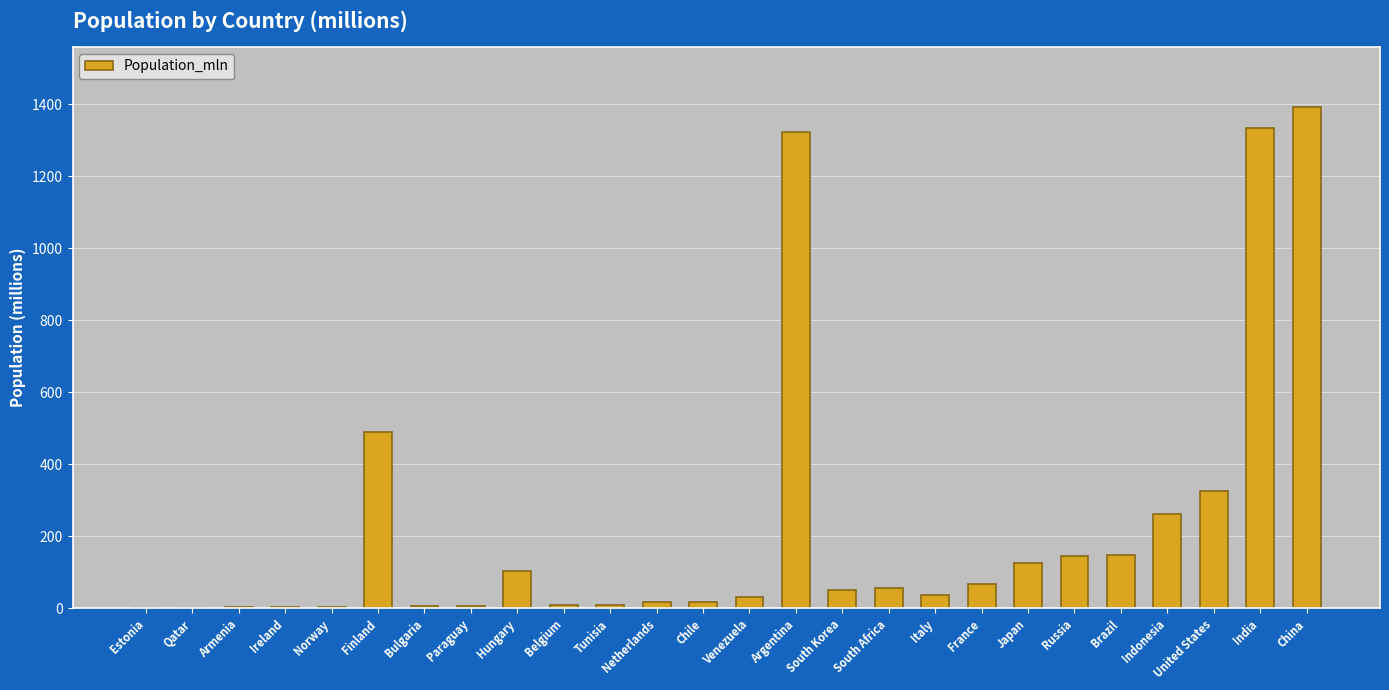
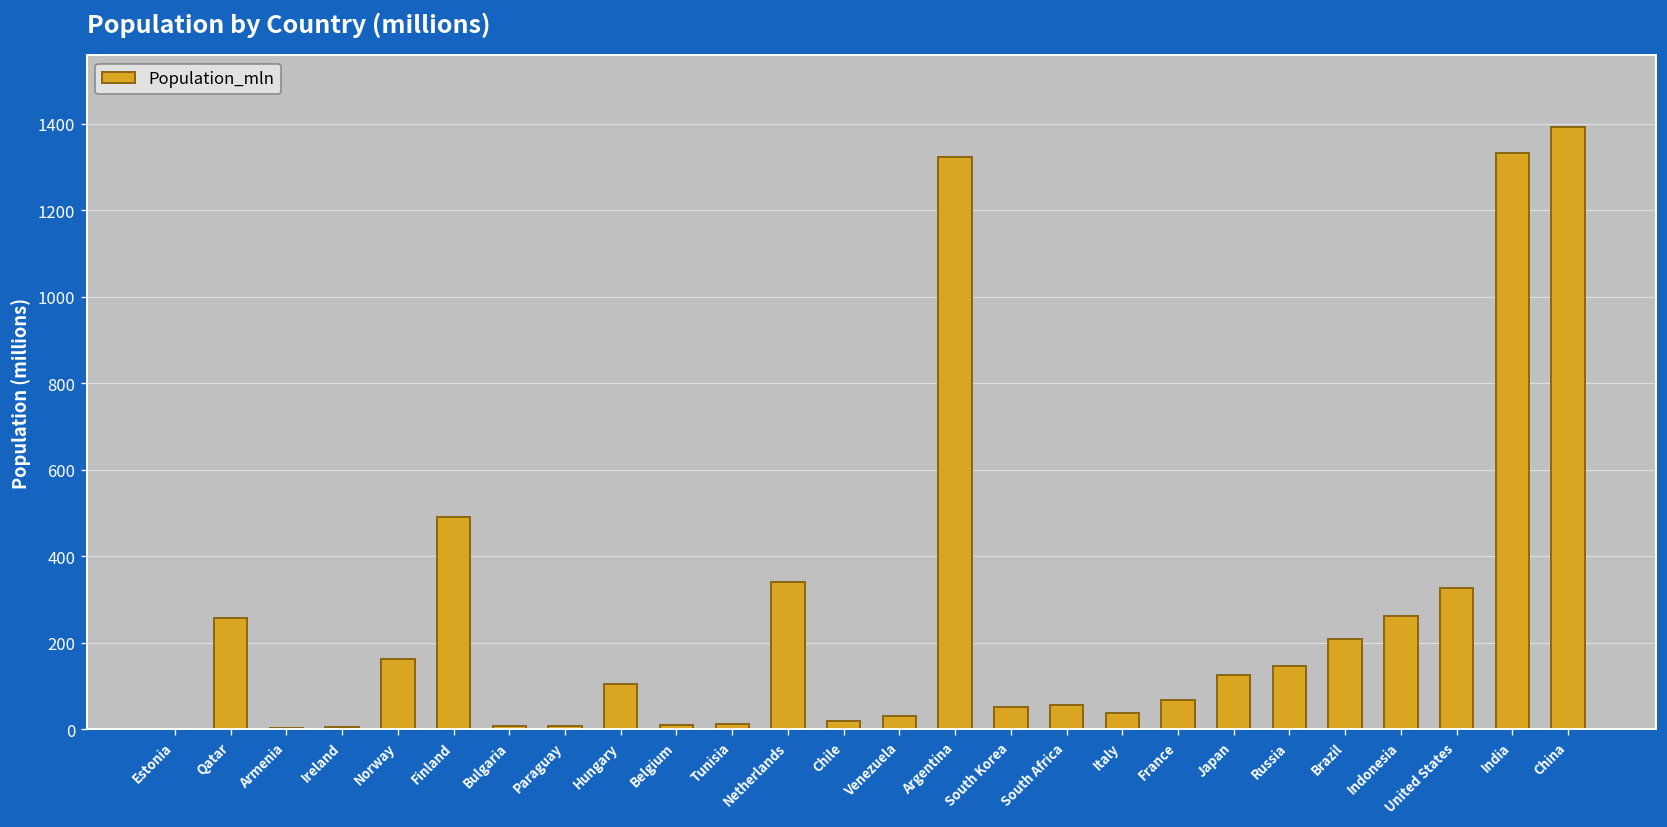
Qatar: 0 -> 260
Norway: 10 -> 160
Netherlands: 20 -> 340
Brazil: 150 -> 210
